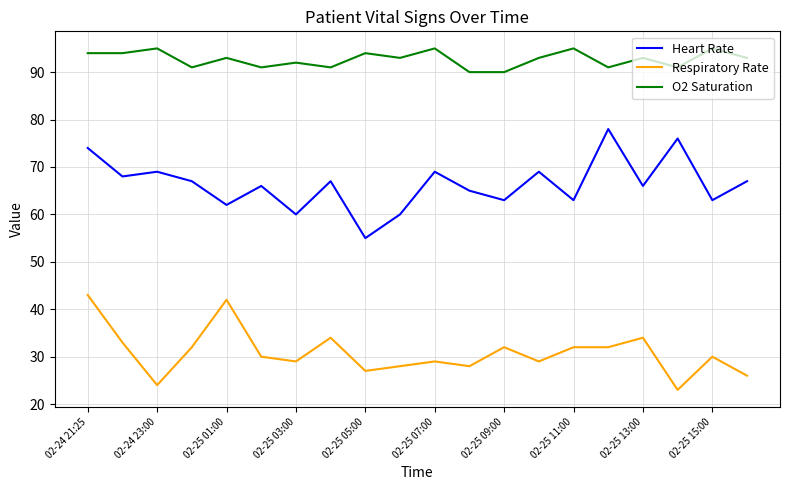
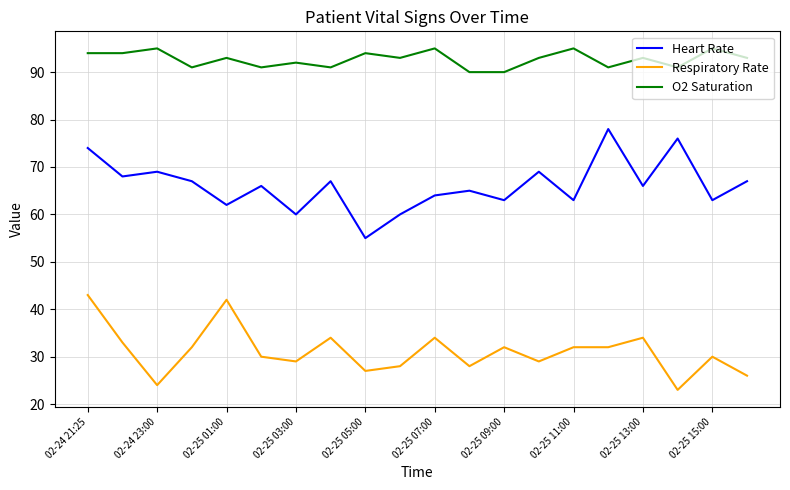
Heart Rate, 02-25 07:00: 69 -> 64
Respiratory Rate, 02-25 07:00: 29 -> 34
